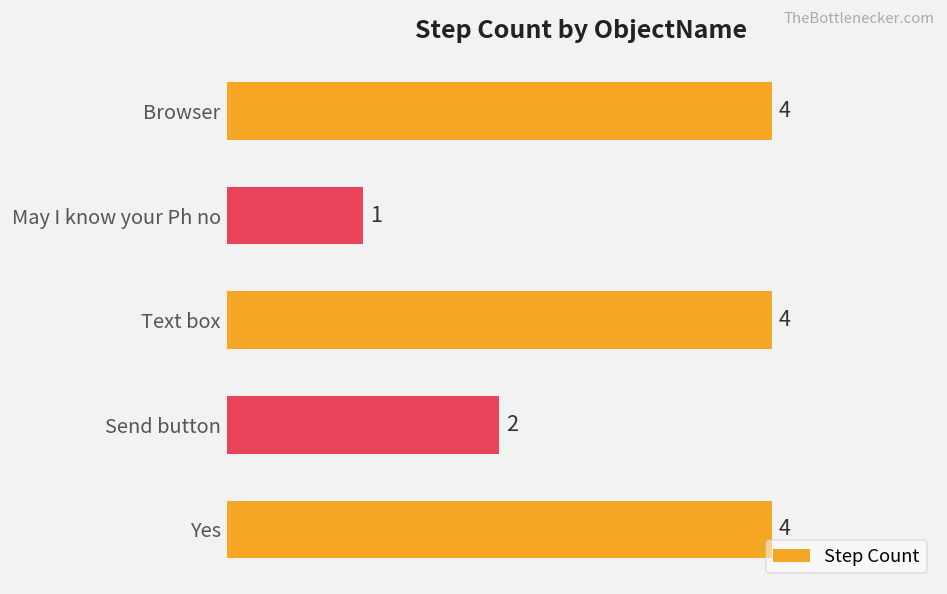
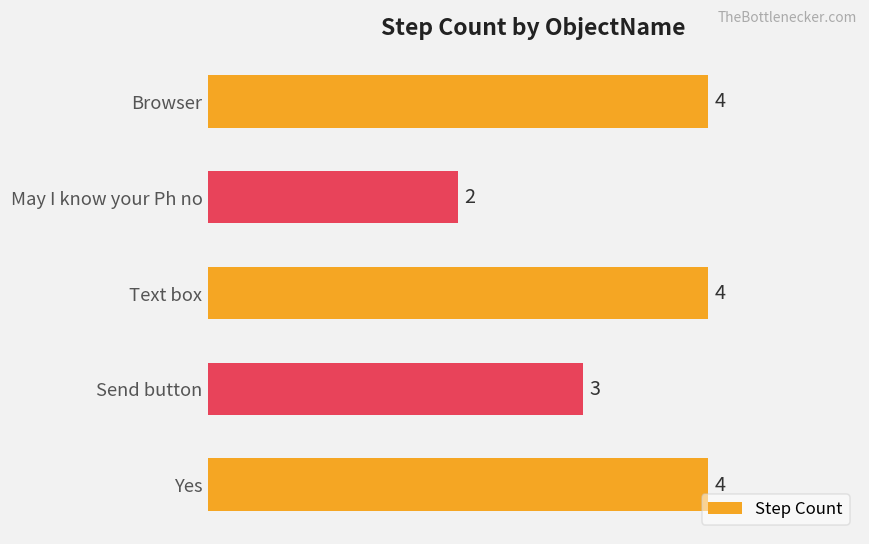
May I know your Ph no: 1 -> 2
Send button: 2 -> 3
